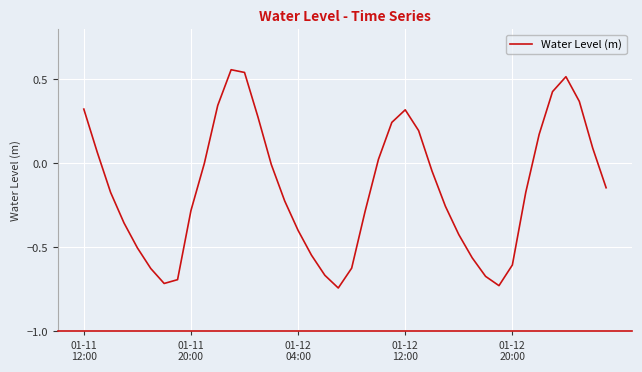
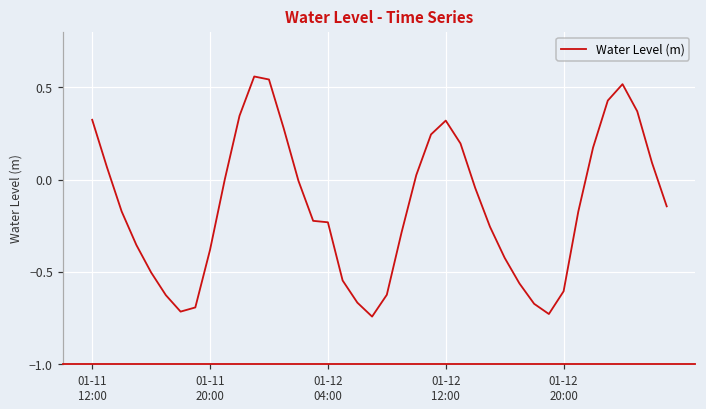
01-11 20:00: -0.28 -> -0.38
01-12 04:00: -0.40 -> -0.23
